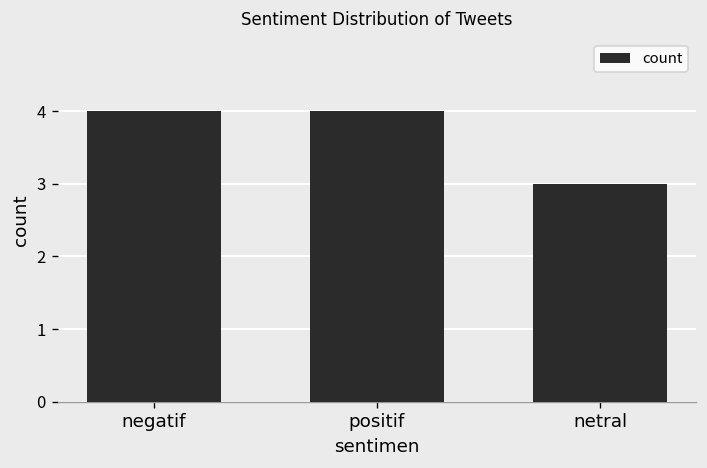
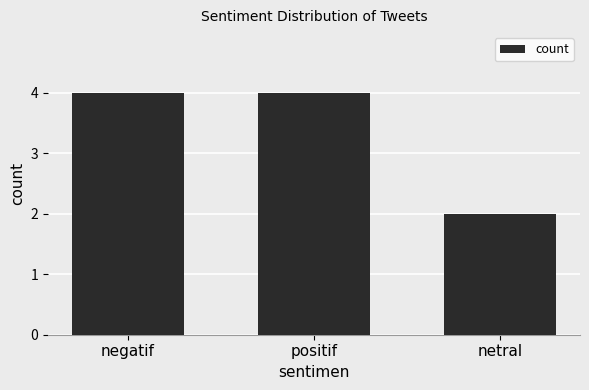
netral: 3 -> 2
